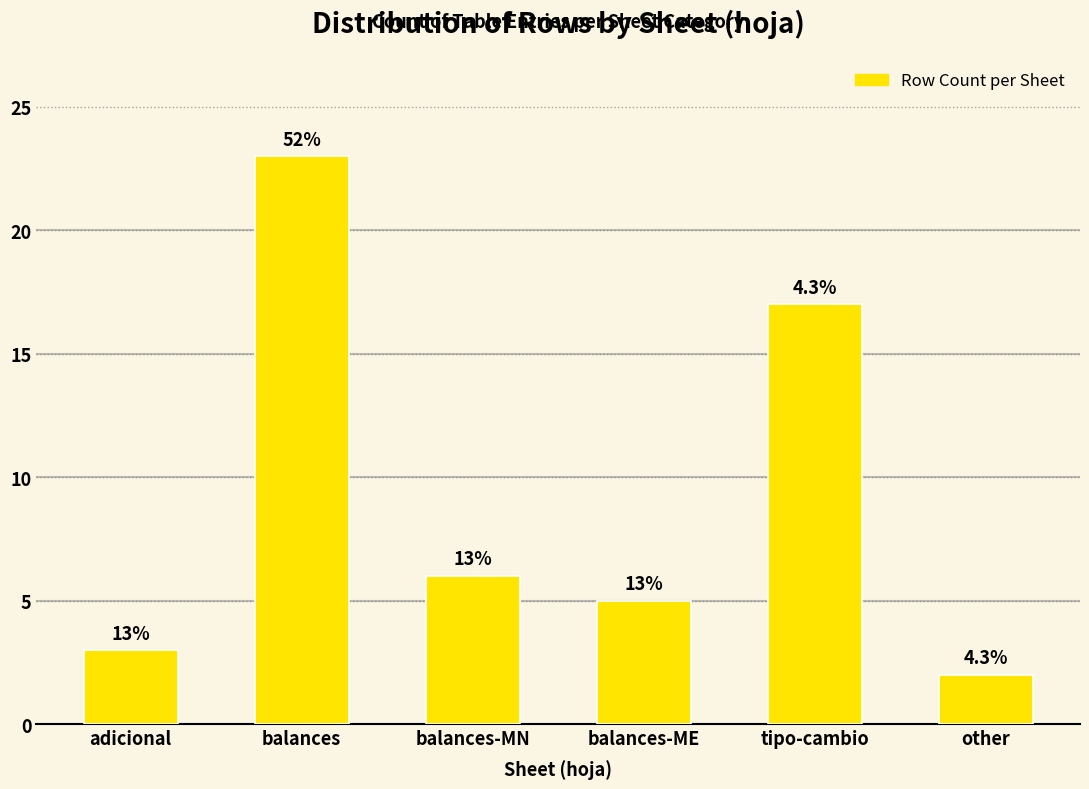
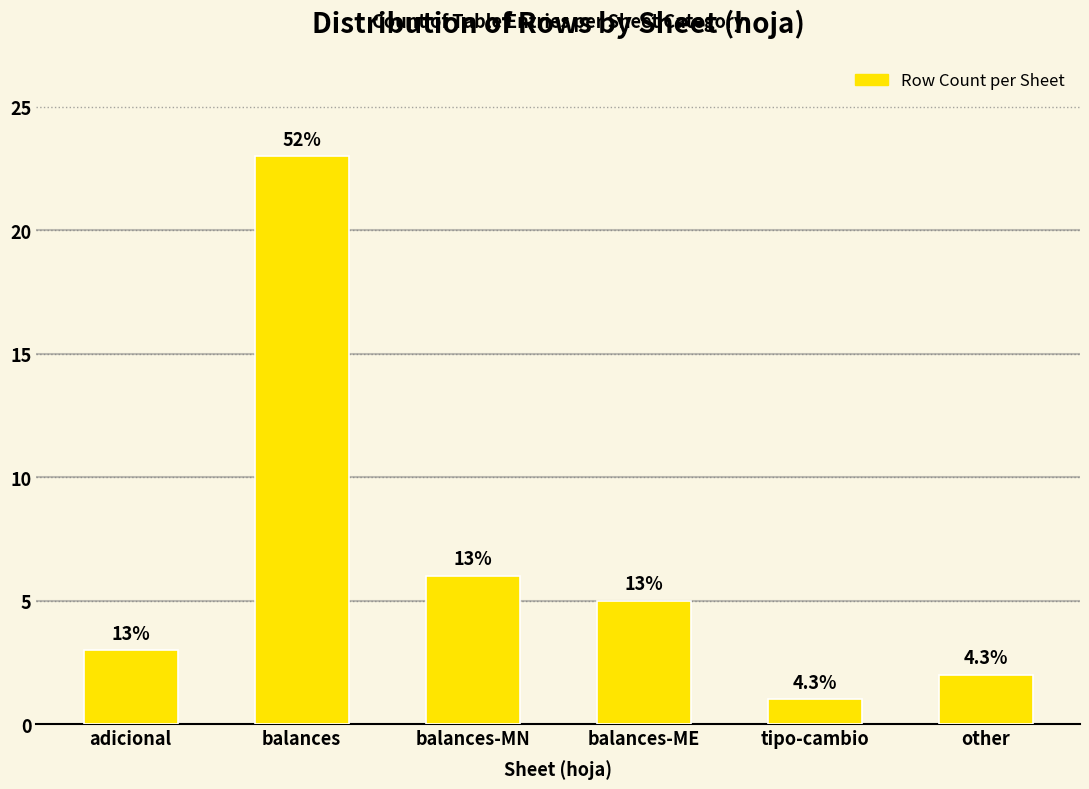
tipo-cambio: 17 -> 1
